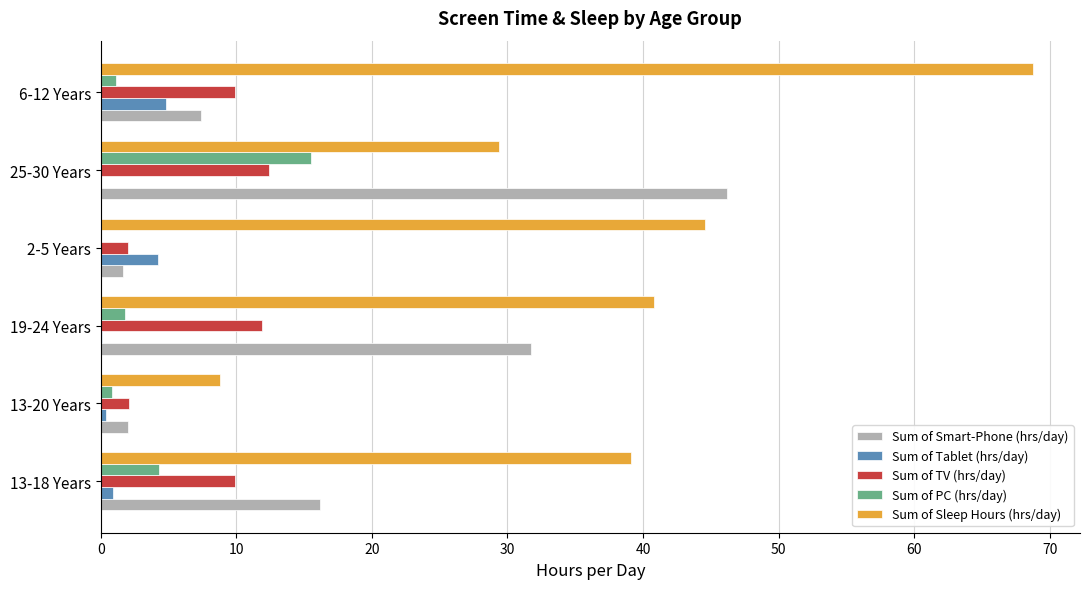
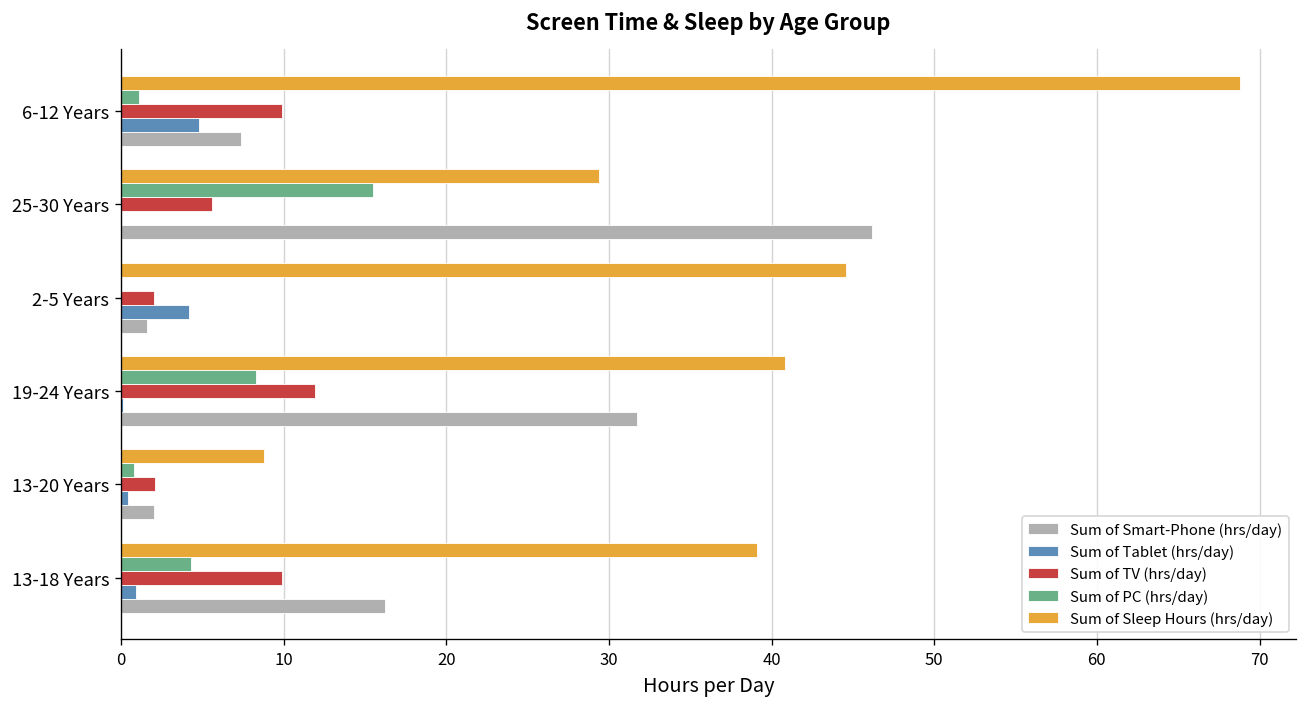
Sum of TV (hrs/day), 25-30 Years: 12.4 -> 5.6
Sum of PC (hrs/day), 19-24 Years: 1.8 -> 8.3
